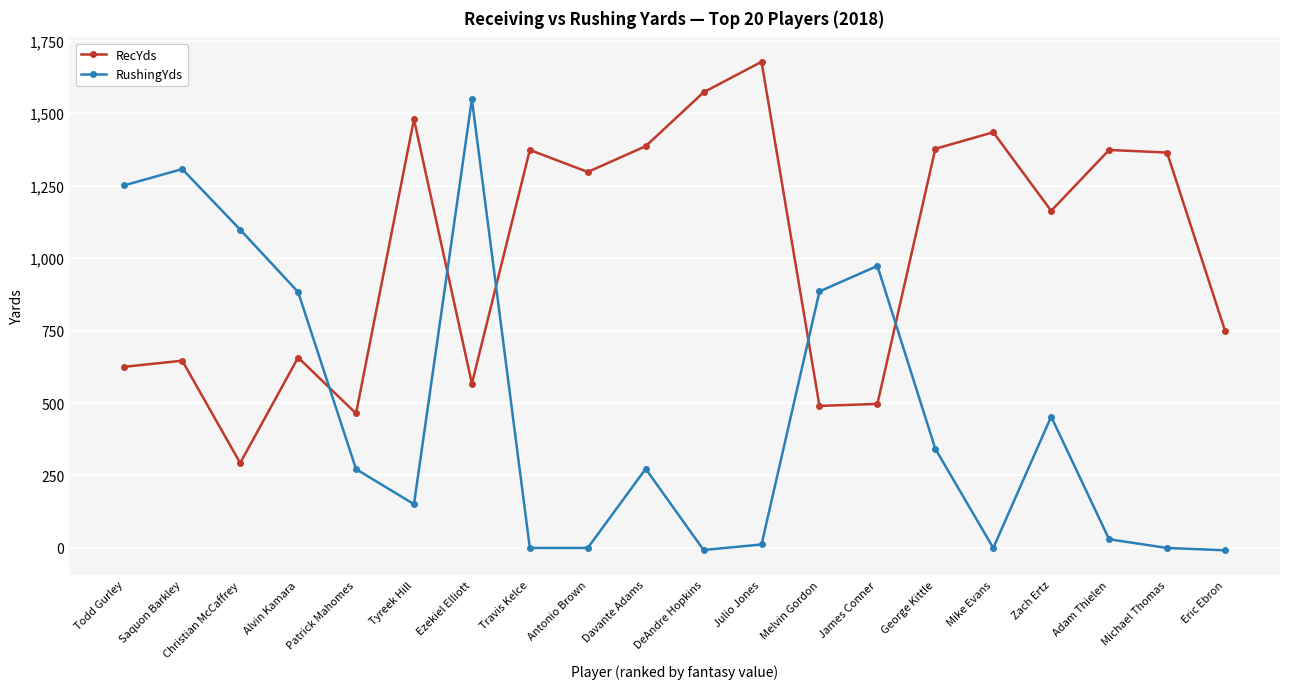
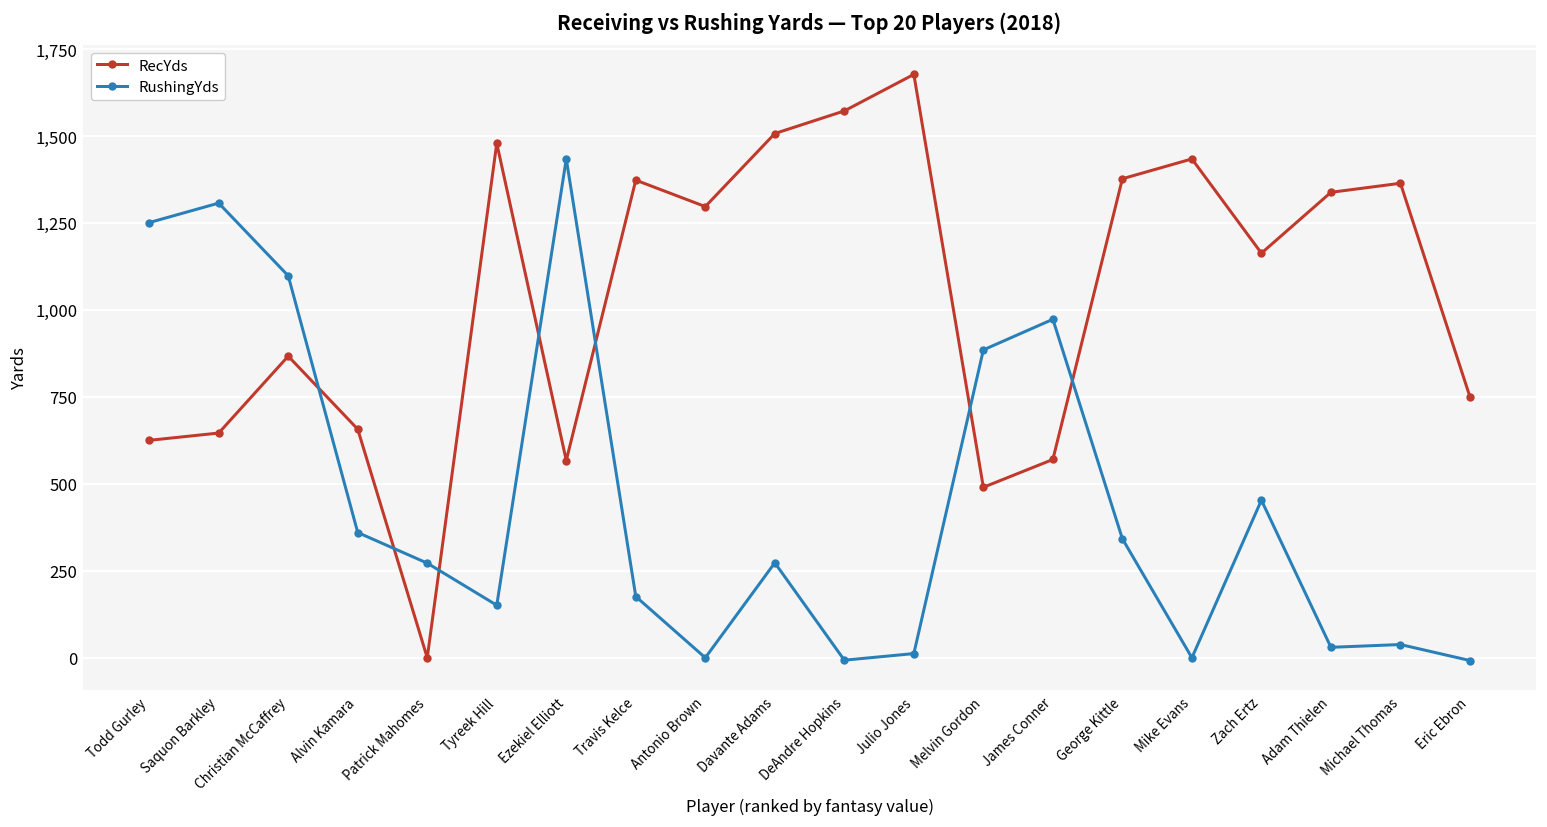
RecYds, Christian McCaffrey: 290 -> 870
RushingYds, Alvin Kamara: 880 -> 360
RecYds, Patrick Mahomes: 460 -> 0
RushingYds, Ezekiel Elliott: 1,550 -> 1,430
RushingYds, Travis Kelce: 0 -> 180
RecYds, Davante Adams: 1,390 -> 1,510
RecYds, James Conner: 500 -> 570
RecYds, Adam Thielen: 1,370 -> 1,340
RushingYds, Michael Thomas: 0 -> 40
